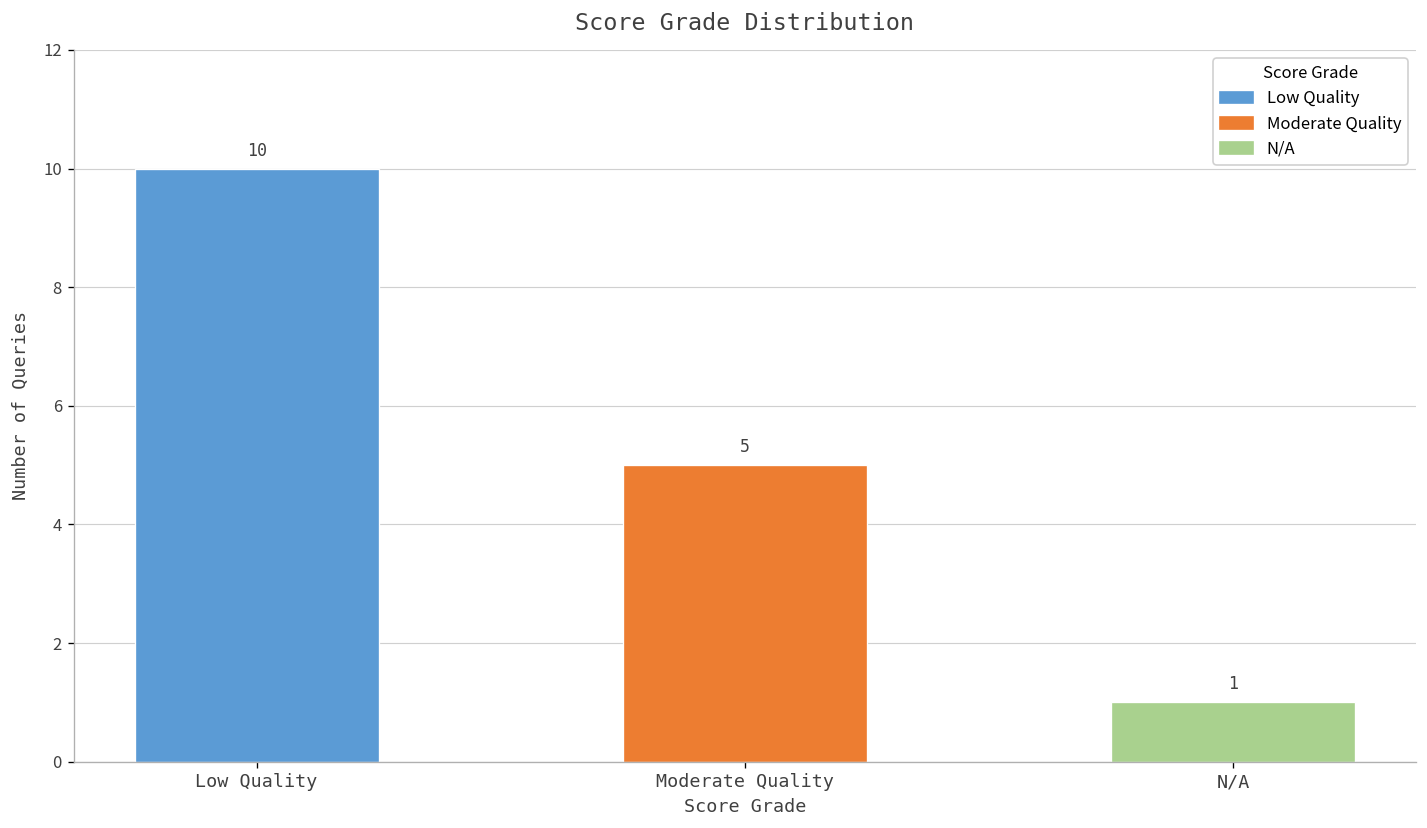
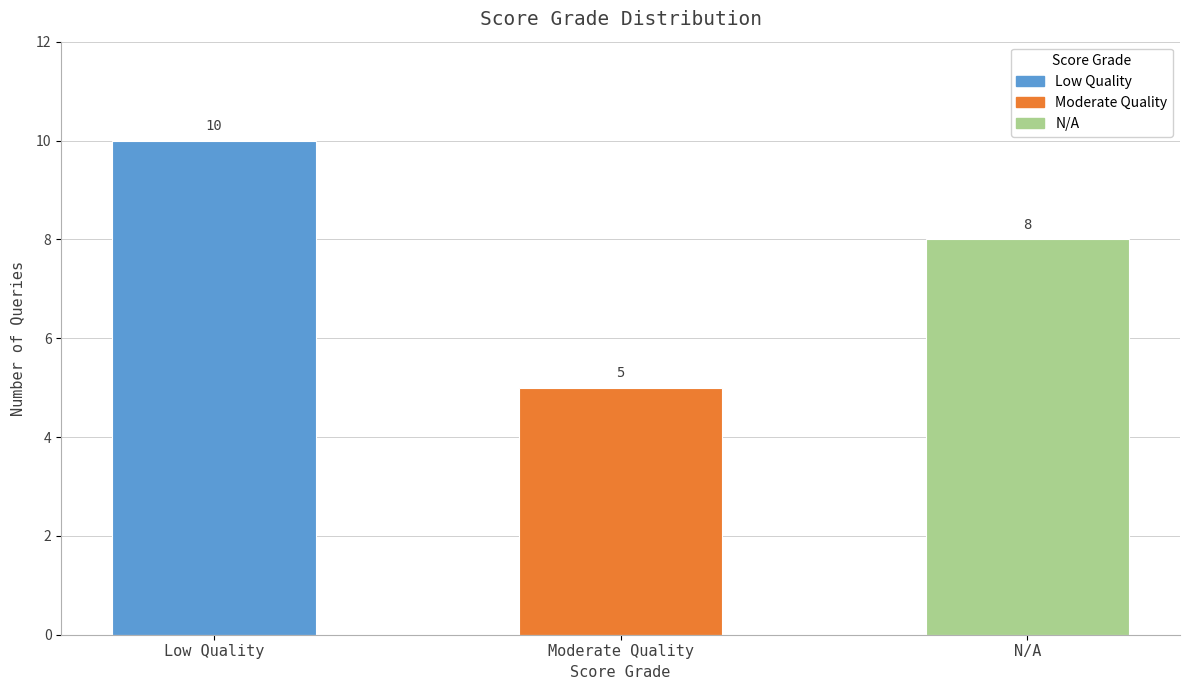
N/A: 1 -> 8
